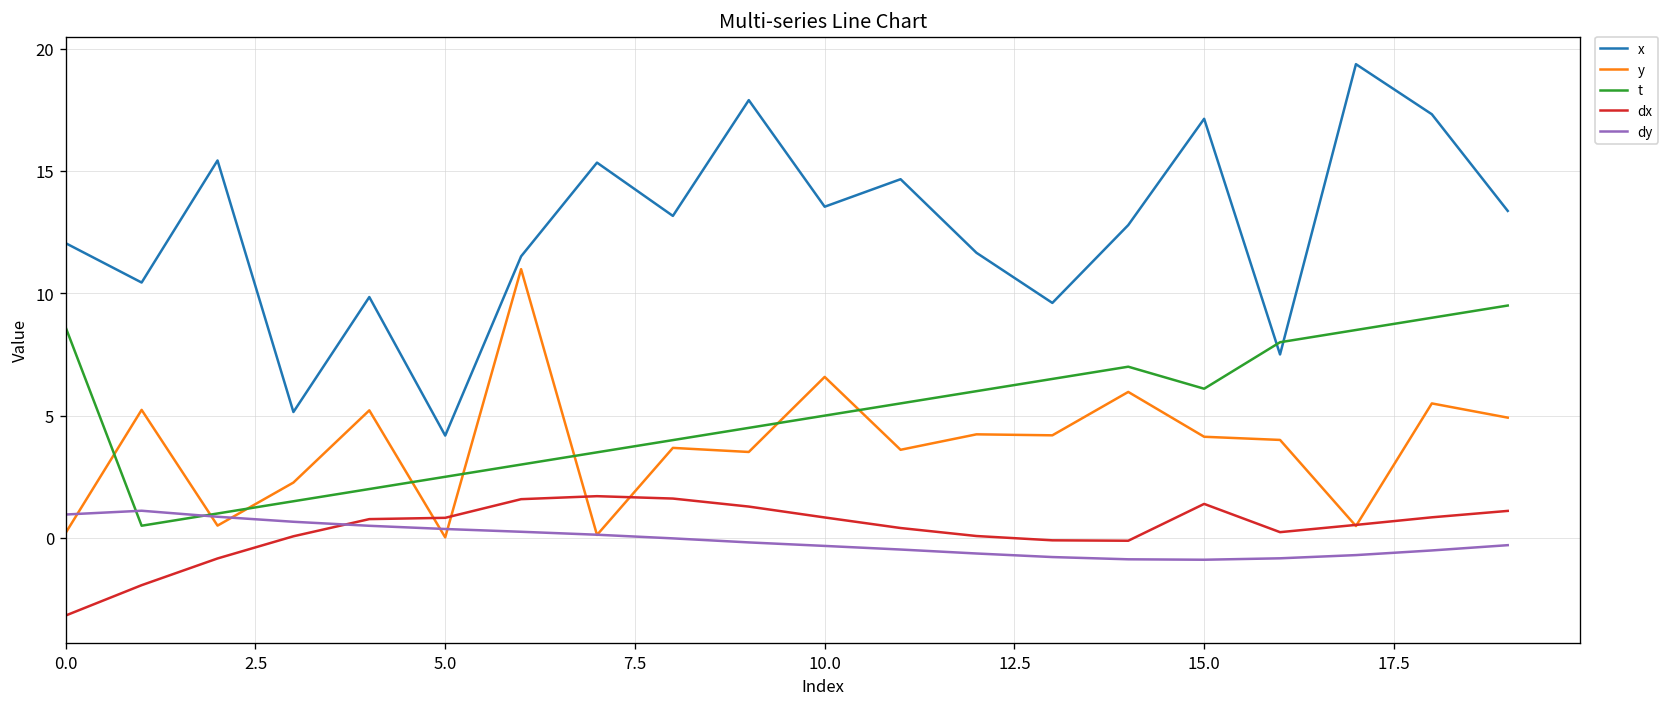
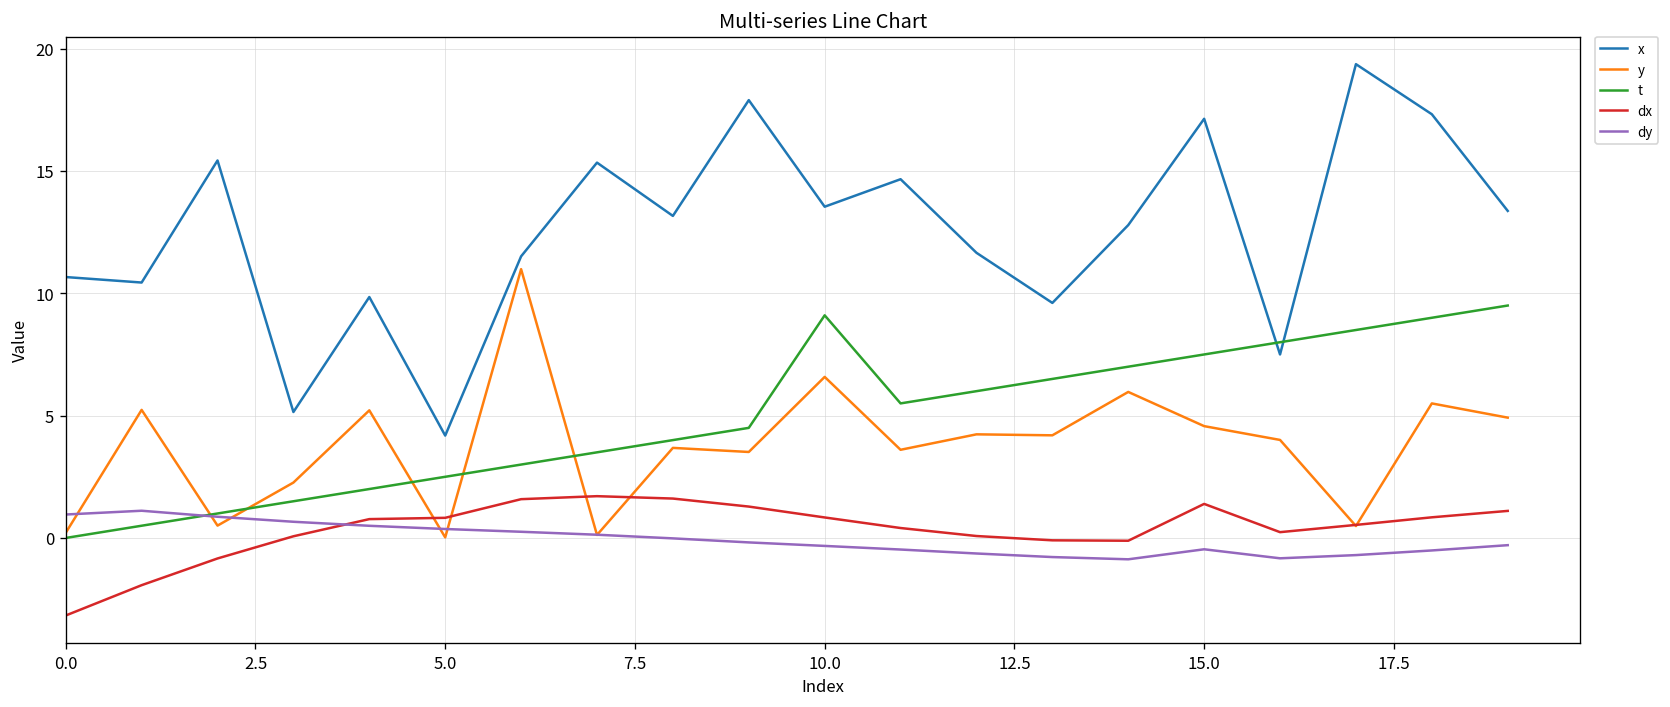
x, 0.0: 12.0 -> 10.7
t, 0.0: 8.6 -> 0.0
t, 10.0: 5.0 -> 9.1
y, 15.0: 4.1 -> 4.6
t, 15.0: 6.1 -> 7.5
dy, 15.0: -0.9 -> -0.5
